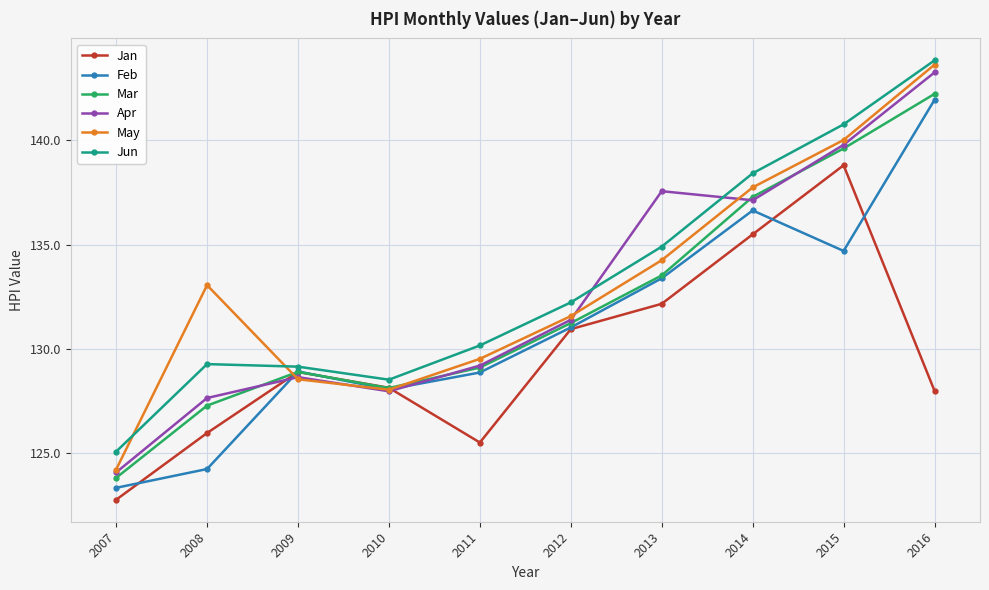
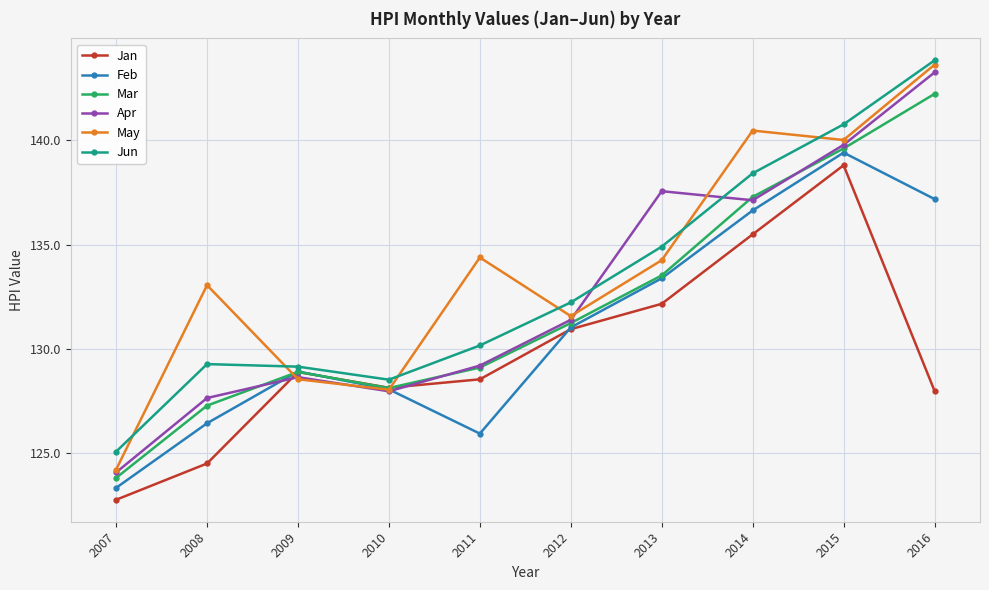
Jan, 2008: 126.0 -> 124.5
Feb, 2008: 124.2 -> 126.4
Jan, 2011: 125.5 -> 128.5
Feb, 2011: 128.9 -> 125.9
May, 2011: 129.5 -> 134.4
May, 2014: 137.7 -> 140.5
Feb, 2015: 134.7 -> 139.4
Feb, 2016: 141.9 -> 137.2
